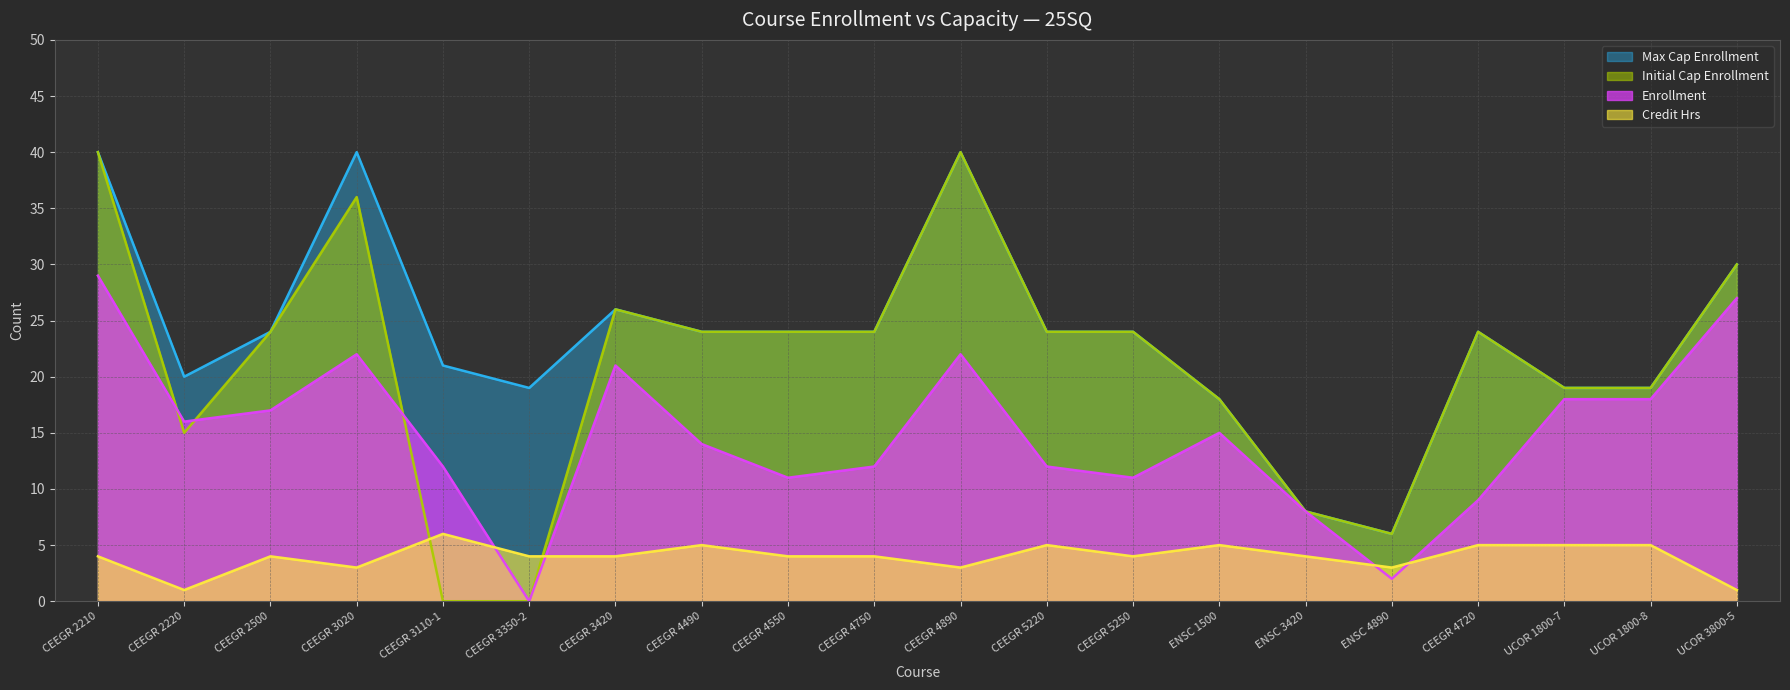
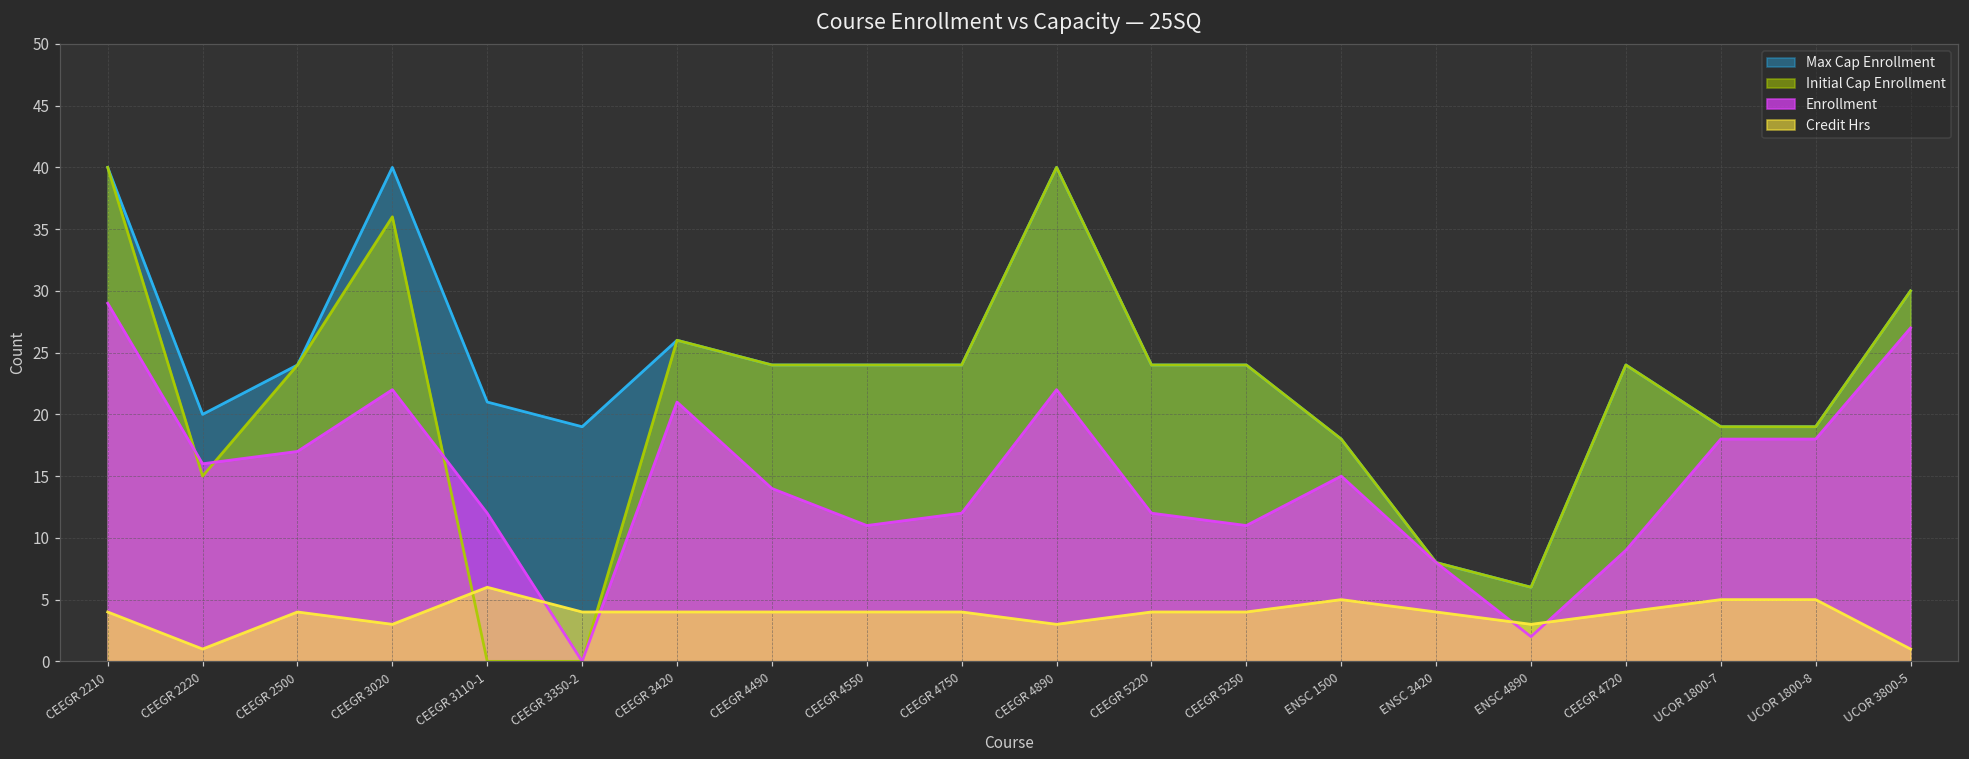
Credit Hrs, CEEGR 4490: 5 -> 4
Credit Hrs, CEEGR 5220: 5 -> 4
Credit Hrs, CEEGR 4720: 5 -> 4
